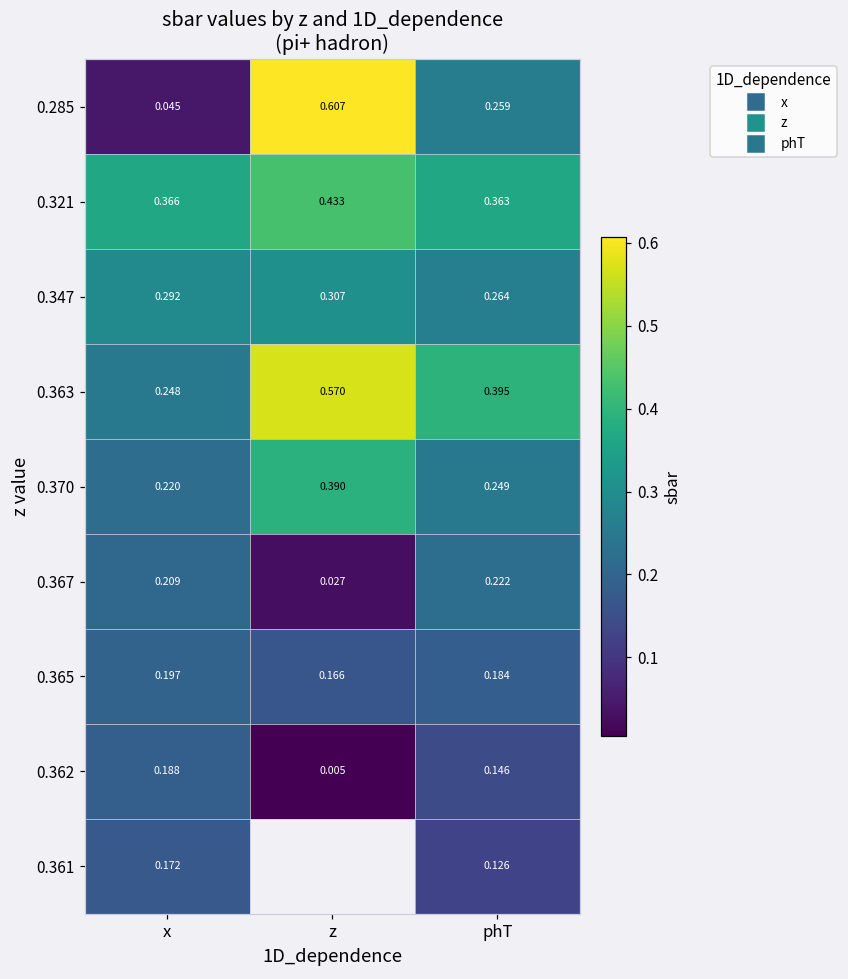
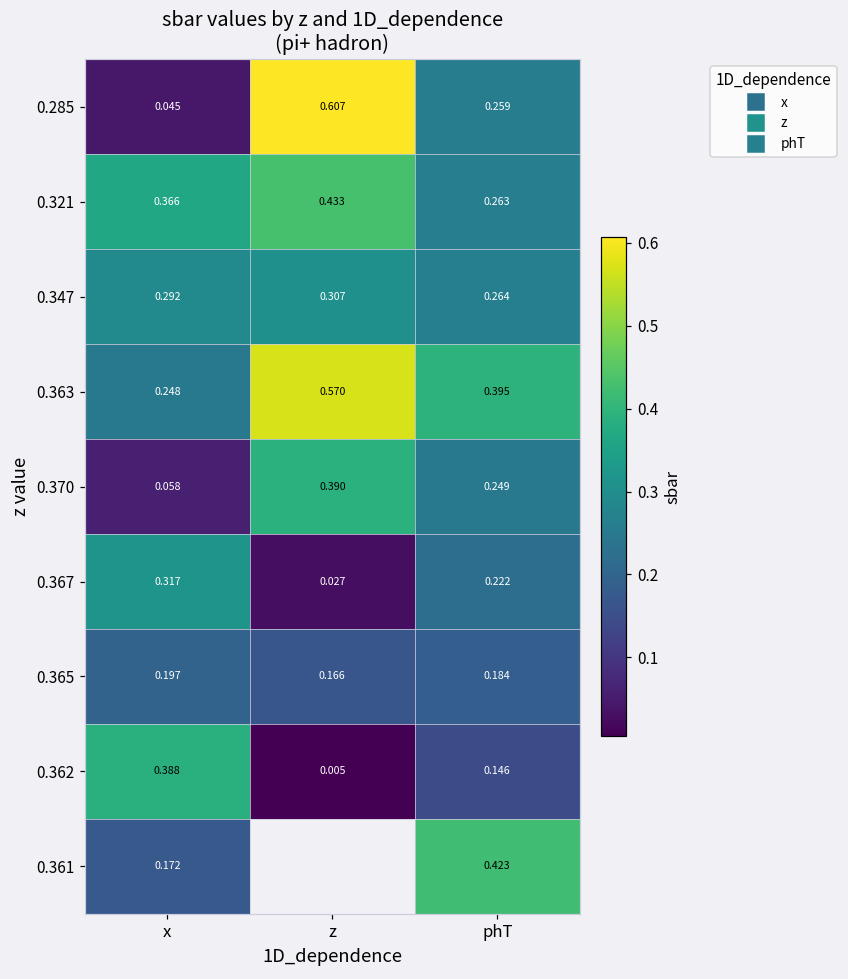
0.321, phT: 0.363 -> 0.263
0.370, x: 0.220 -> 0.058
0.367, x: 0.209 -> 0.317
0.362, x: 0.188 -> 0.388
0.361, phT: 0.126 -> 0.423
